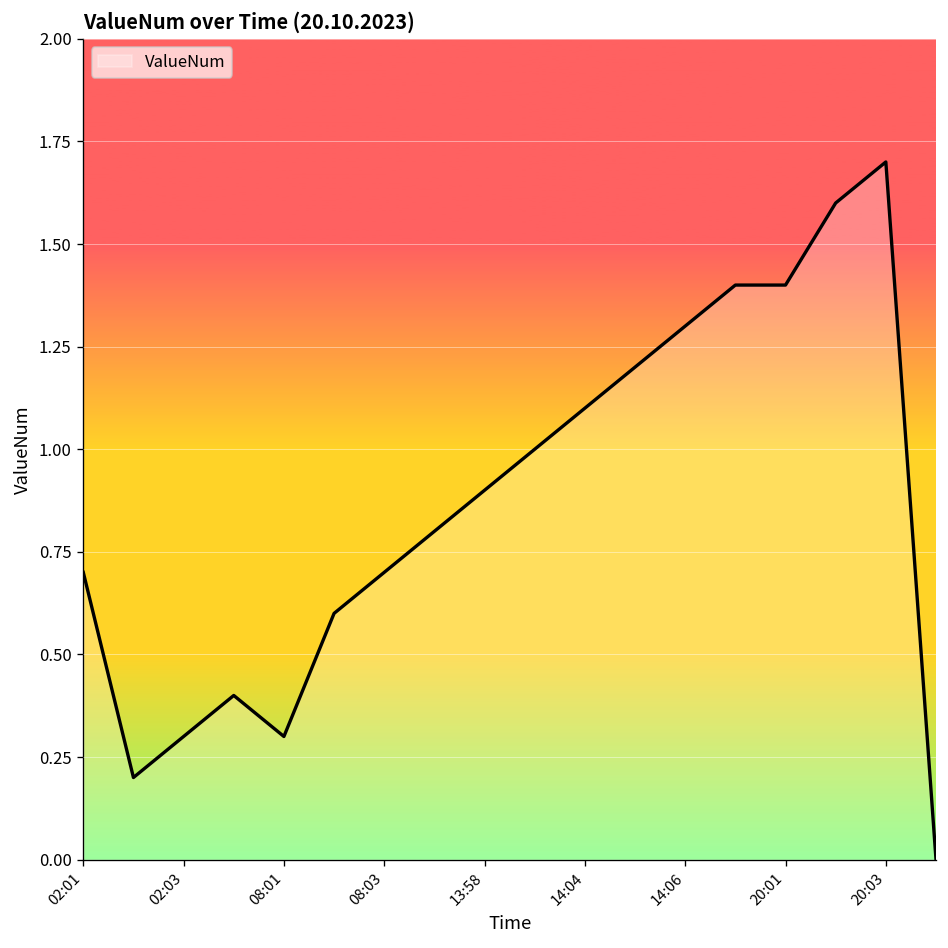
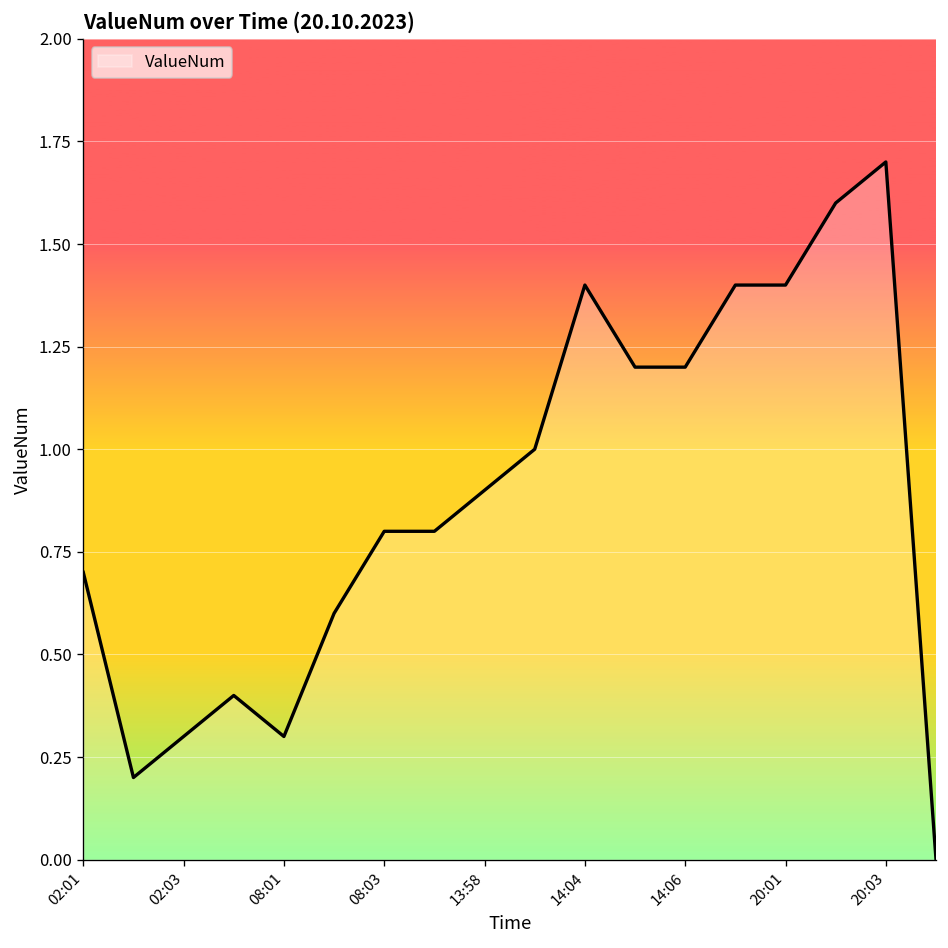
08:03: 0.7 -> 0.8
14:04: 1.1 -> 1.4
14:06: 1.3 -> 1.2
